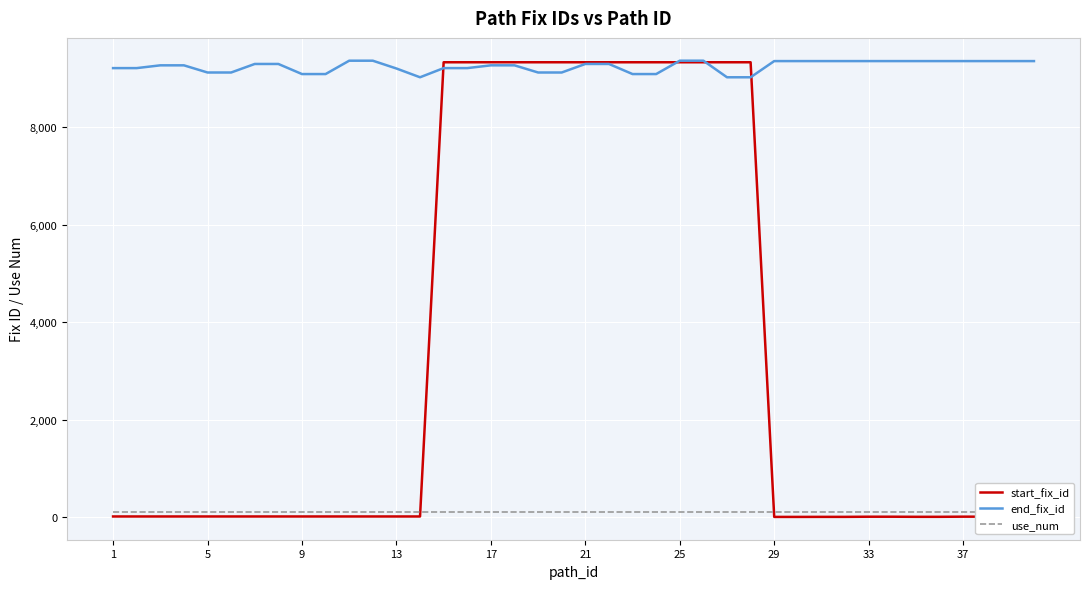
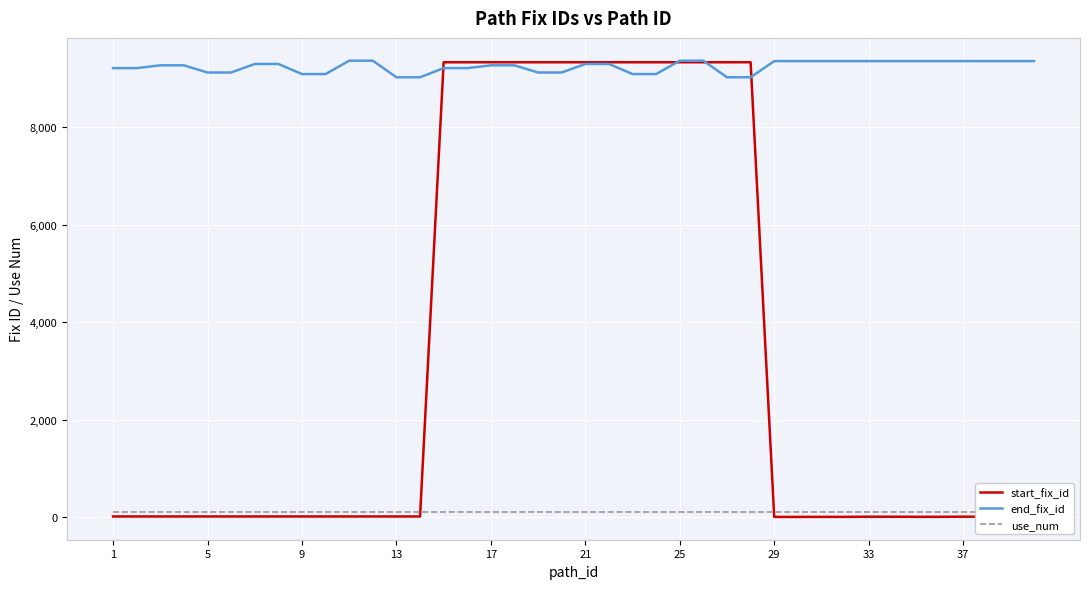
end_fix_id, 13: 9,200 -> 9,000
